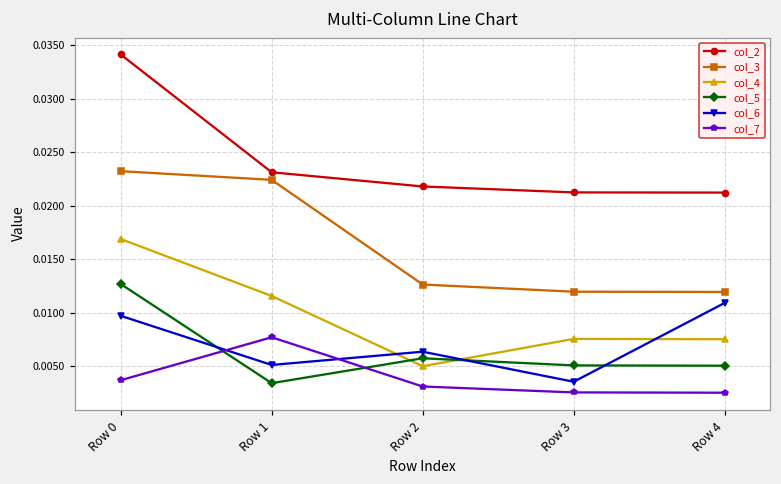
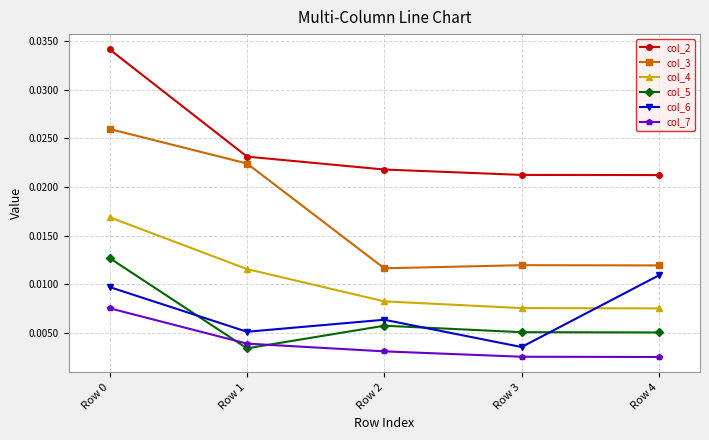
col_3, Row 0: 0.023 -> 0.026
col_7, Row 0: 0.004 -> 0.008
col_7, Row 1: 0.008 -> 0.004
col_3, Row 2: 0.013 -> 0.012
col_4, Row 2: 0.005 -> 0.008
